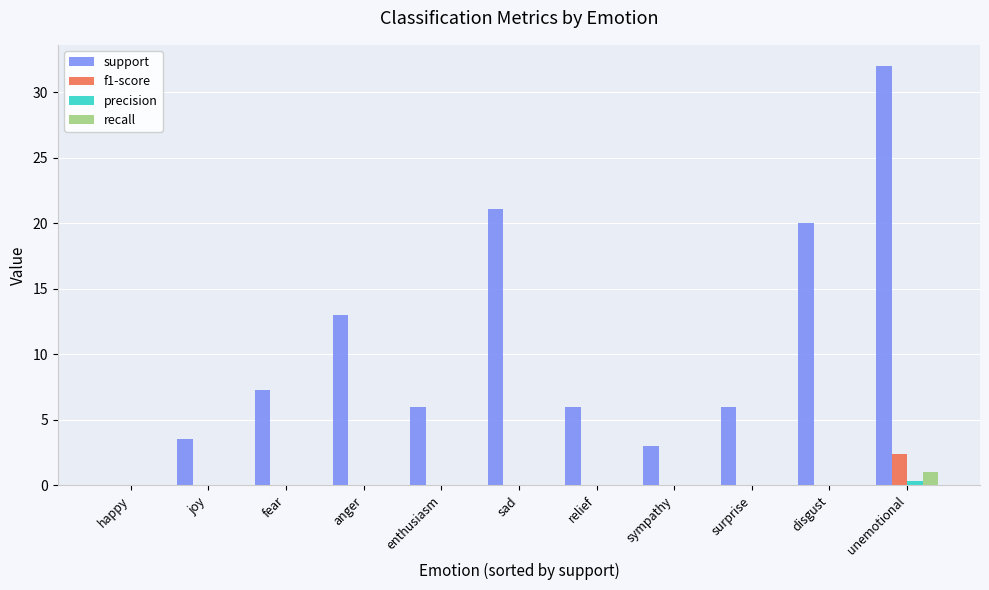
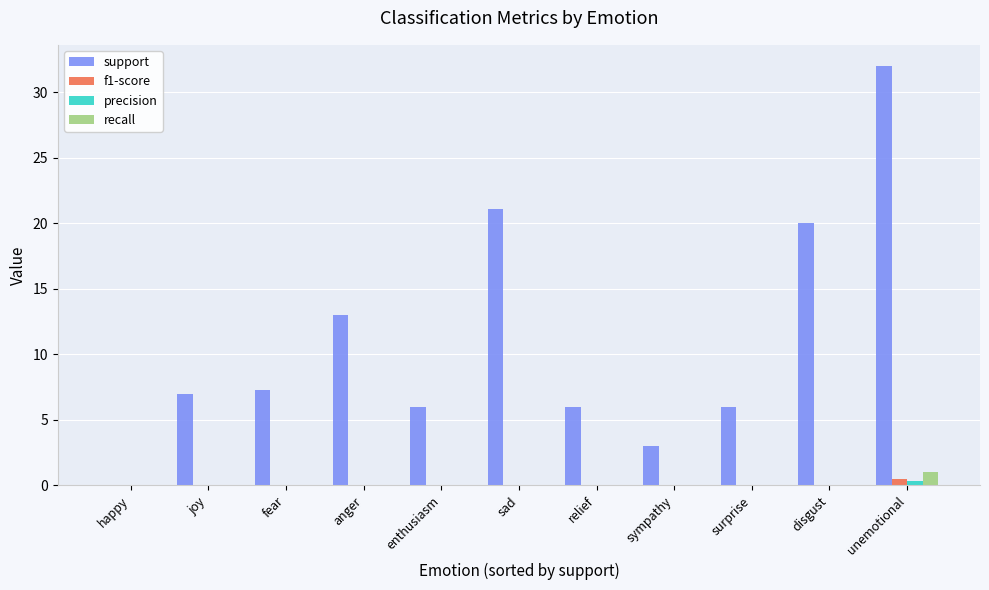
support, joy: 3.5 -> 7.0
f1-score, unemotional: 2.4 -> 0.5
